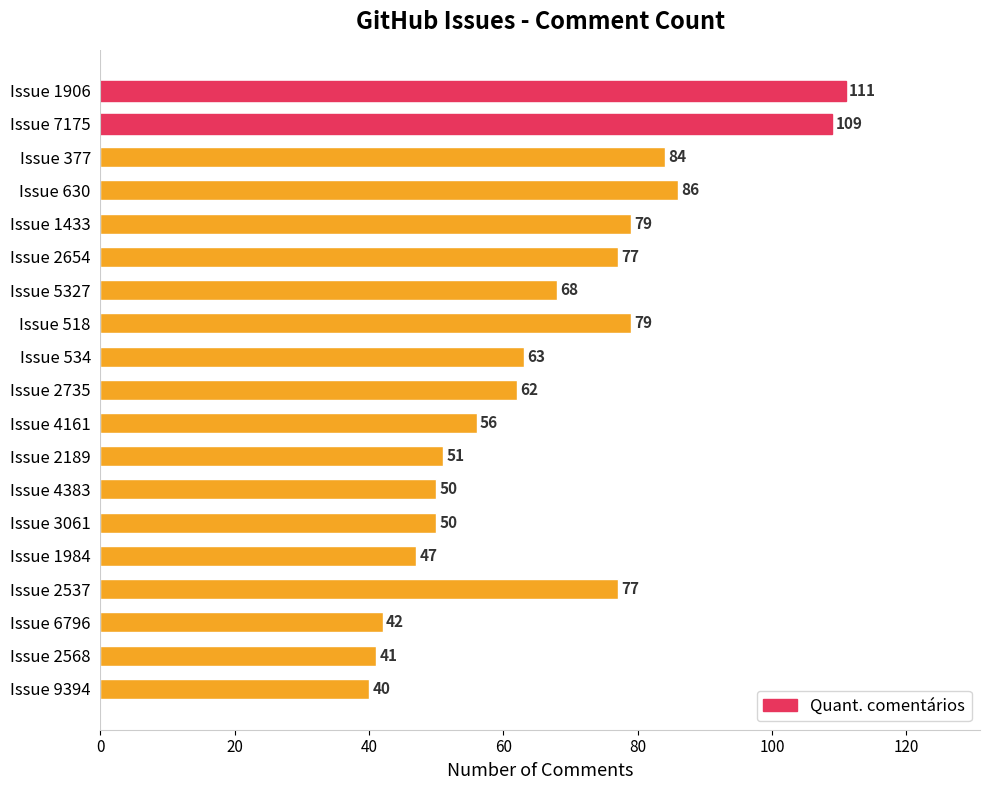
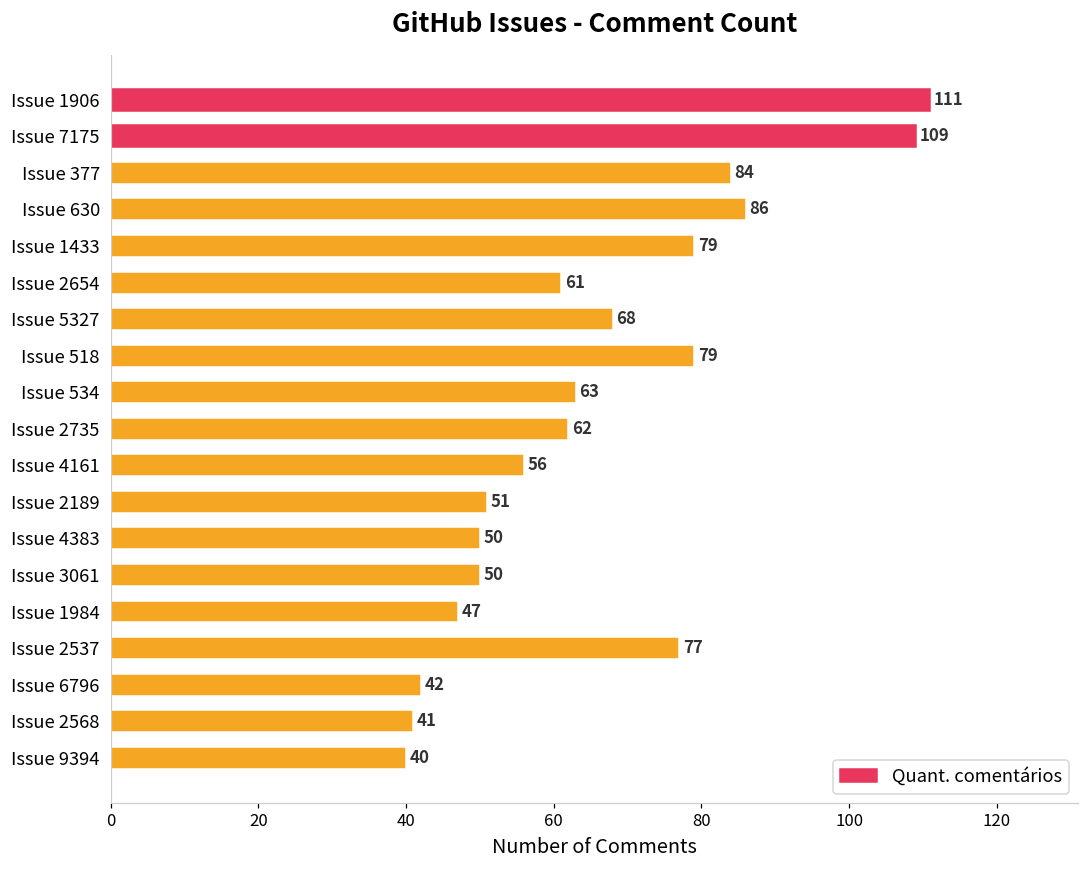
Issue 2654: 77 -> 61
